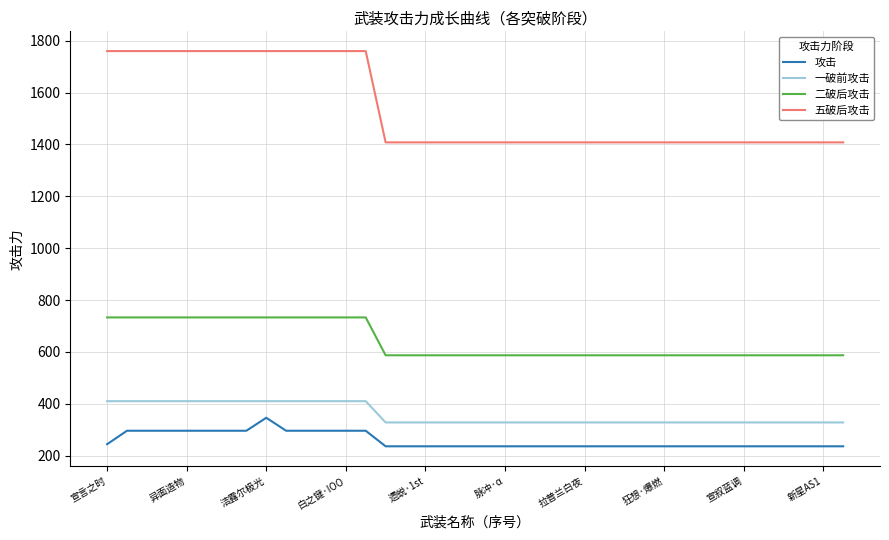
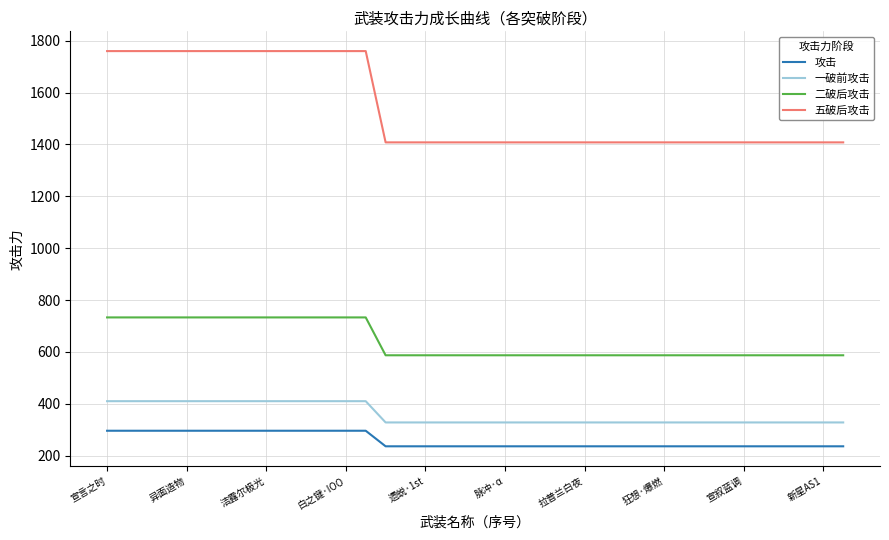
攻击, 宣言之时: 240 -> 300
攻击, 洁露尔极光: 350 -> 300
